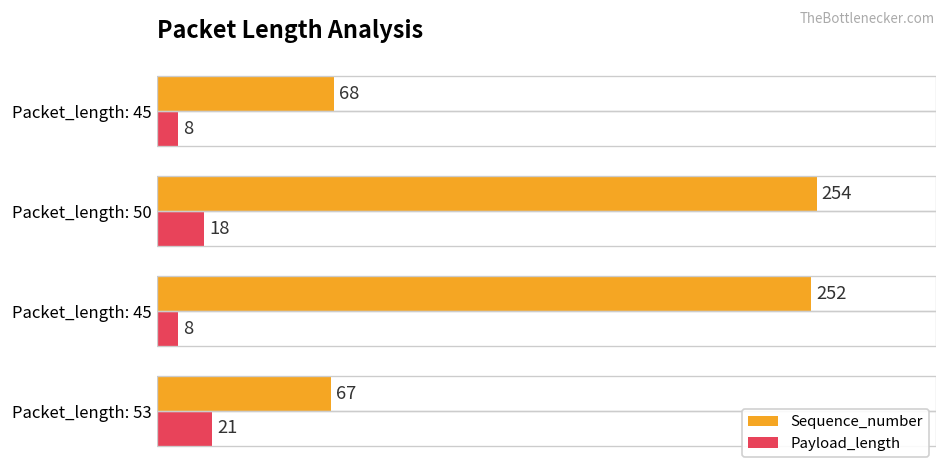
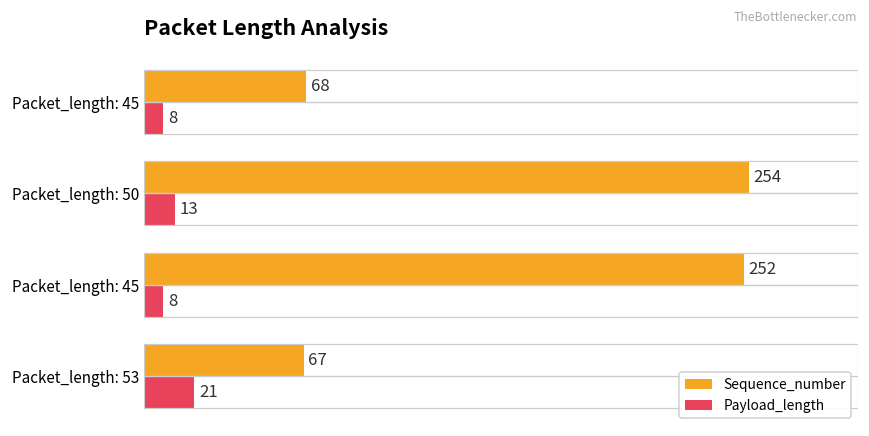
Payload_length, Packet_length: 50: 18 -> 13
